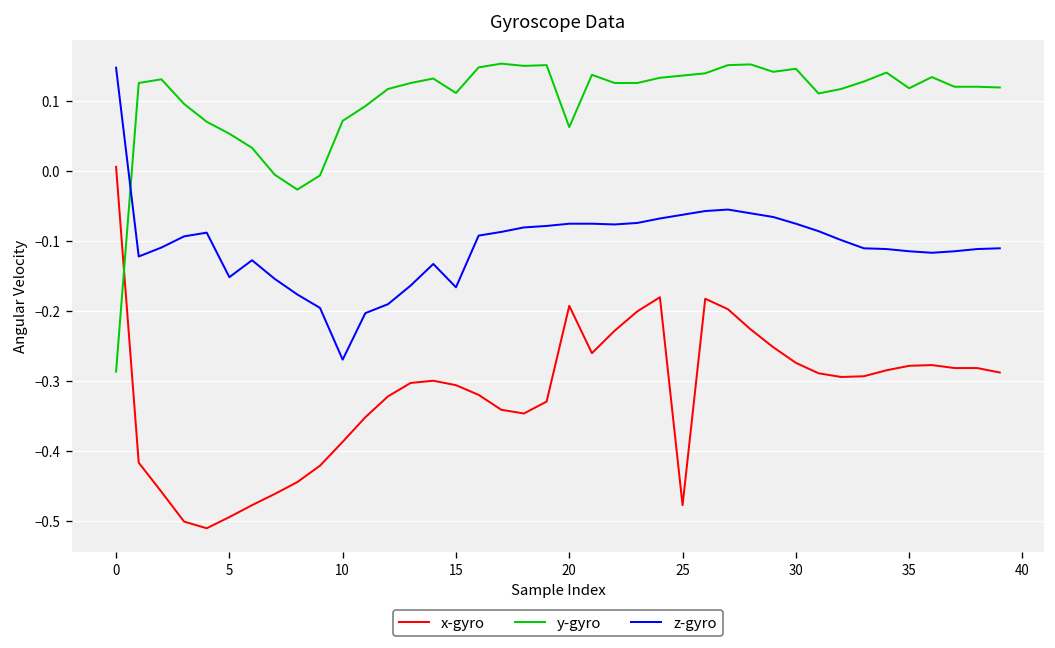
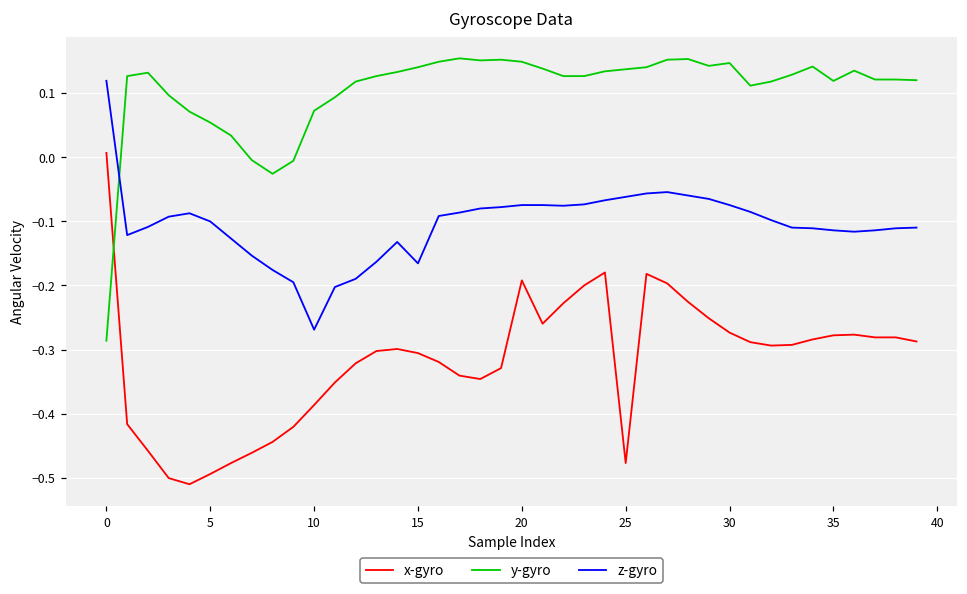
z-gyro, 0: 0.15 -> 0.12
z-gyro, 5: -0.15 -> -0.10
y-gyro, 15: 0.11 -> 0.14
y-gyro, 20: 0.06 -> 0.15
